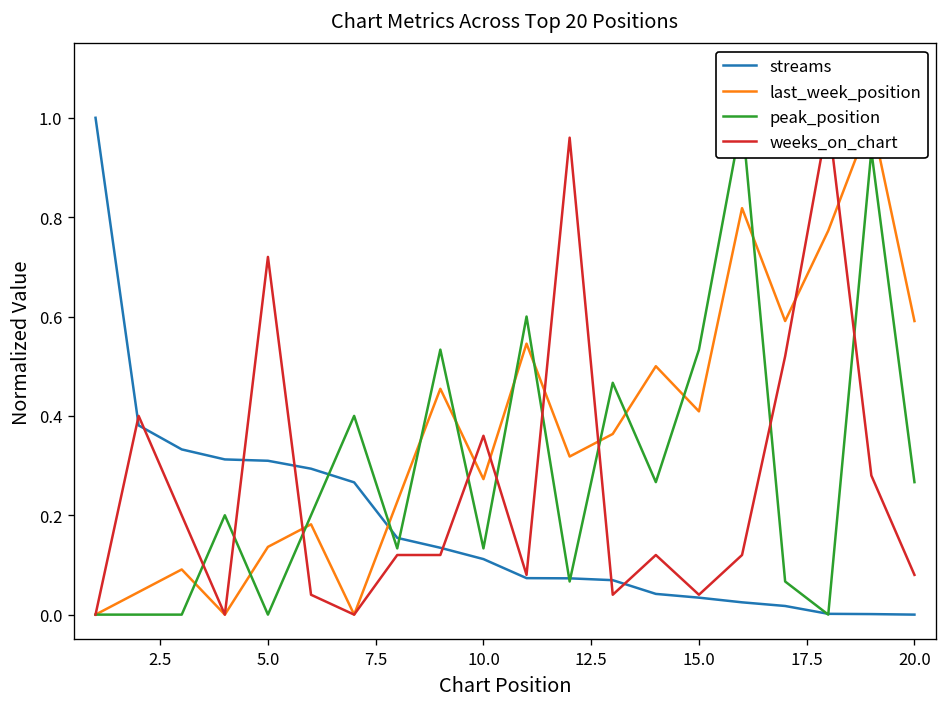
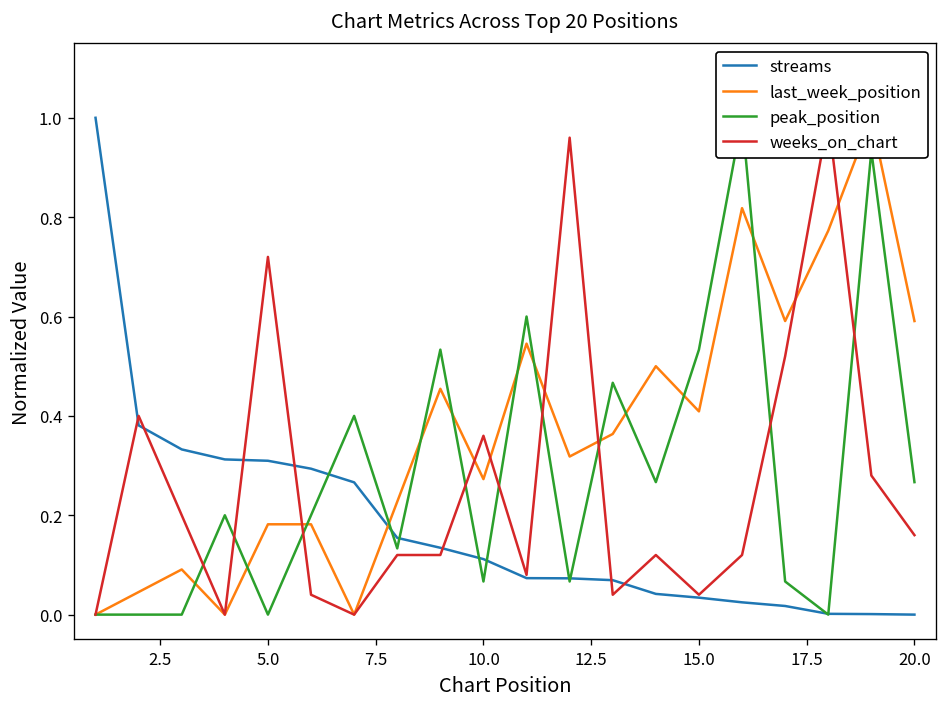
last_week_position, 5.0: 0.14 -> 0.18
peak_position, 10.0: 0.13 -> 0.07
weeks_on_chart, 20.0: 0.08 -> 0.16
